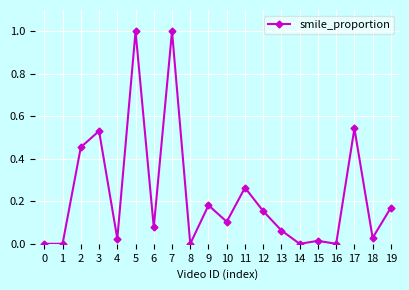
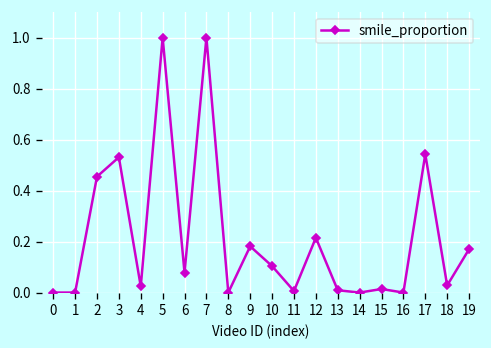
11: 0.26 -> 0.01
12: 0.15 -> 0.21
13: 0.06 -> 0.01
